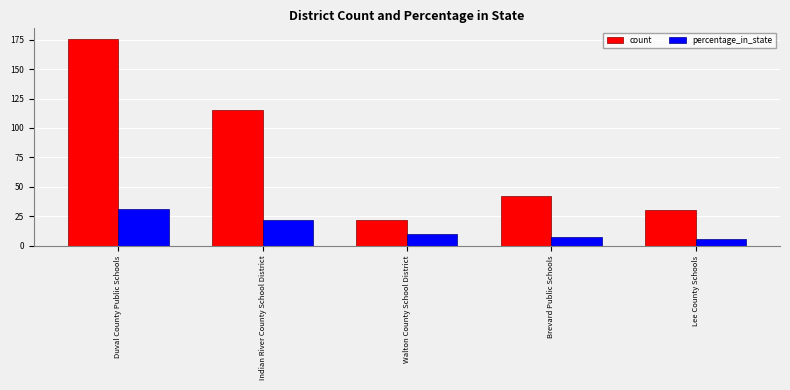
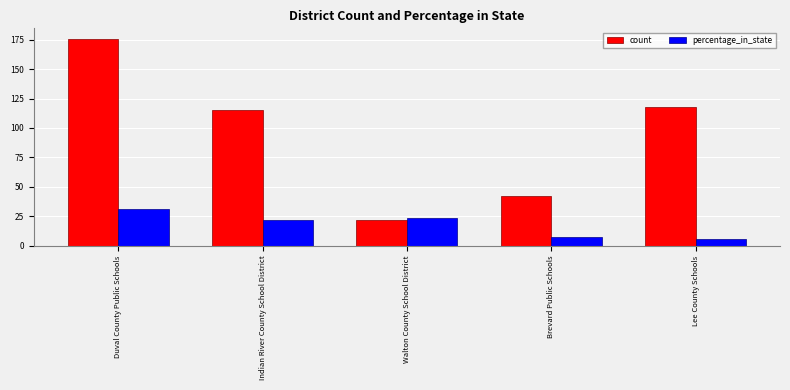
percentage_in_state, Walton County School District: 10 -> 24
count, Lee County Schools: 30 -> 118
